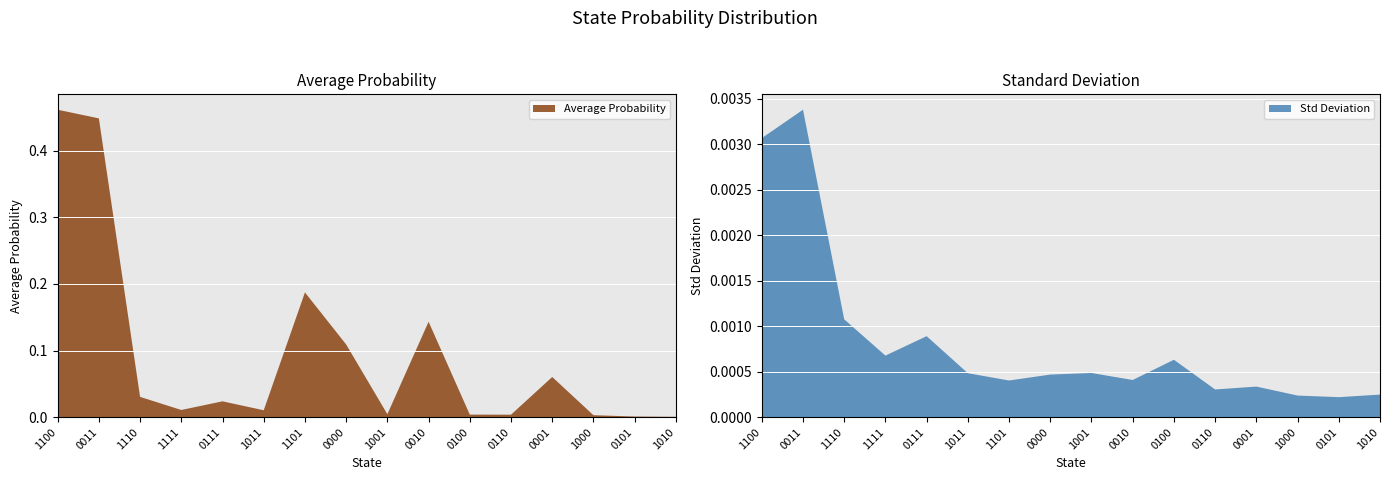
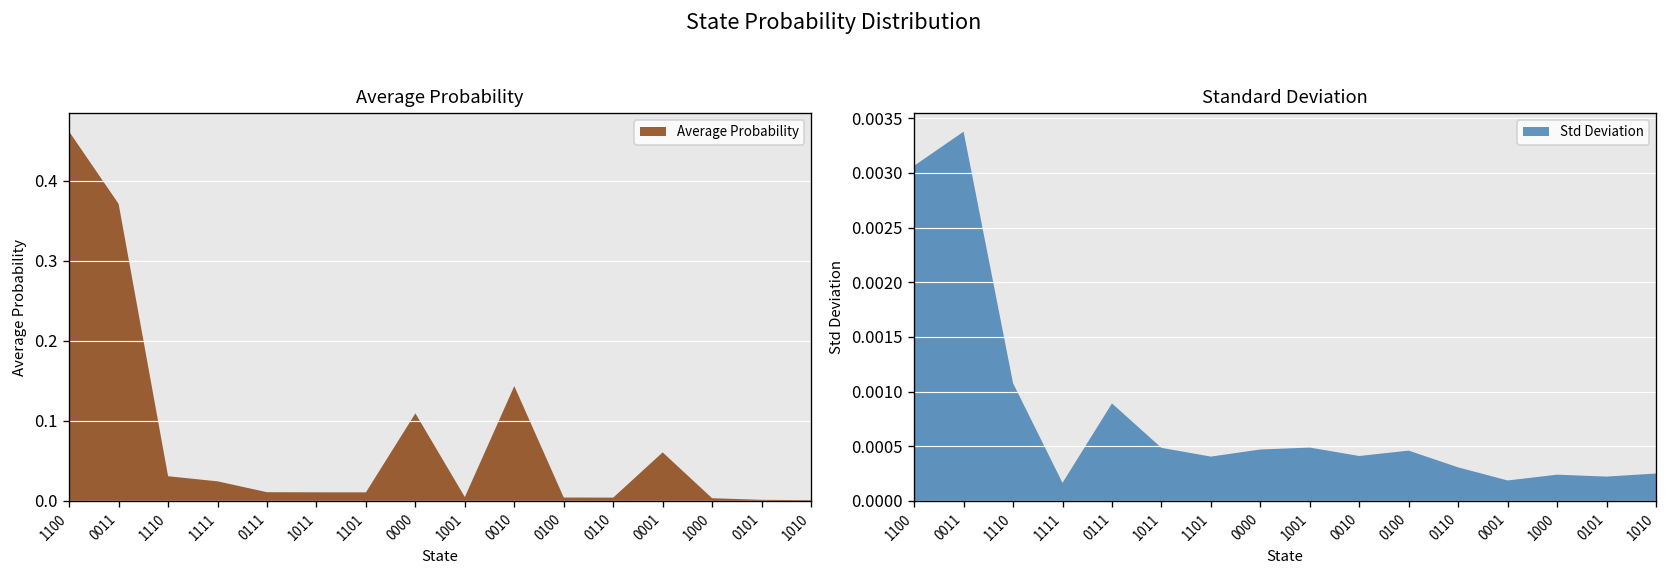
Average Probability, 0011: 0.45 -> 0.37
Average Probability, 1111: 0.01 -> 0.02
Average Probability, 0111: 0.02 -> 0.01
Average Probability, 1101: 0.19 -> 0.01
Standard Deviation, 1111: 0.0007 -> 0.0002
Standard Deviation, 0100: 0.0006 -> 0.0005
Standard Deviation, 0001: 0.0003 -> 0.0002
